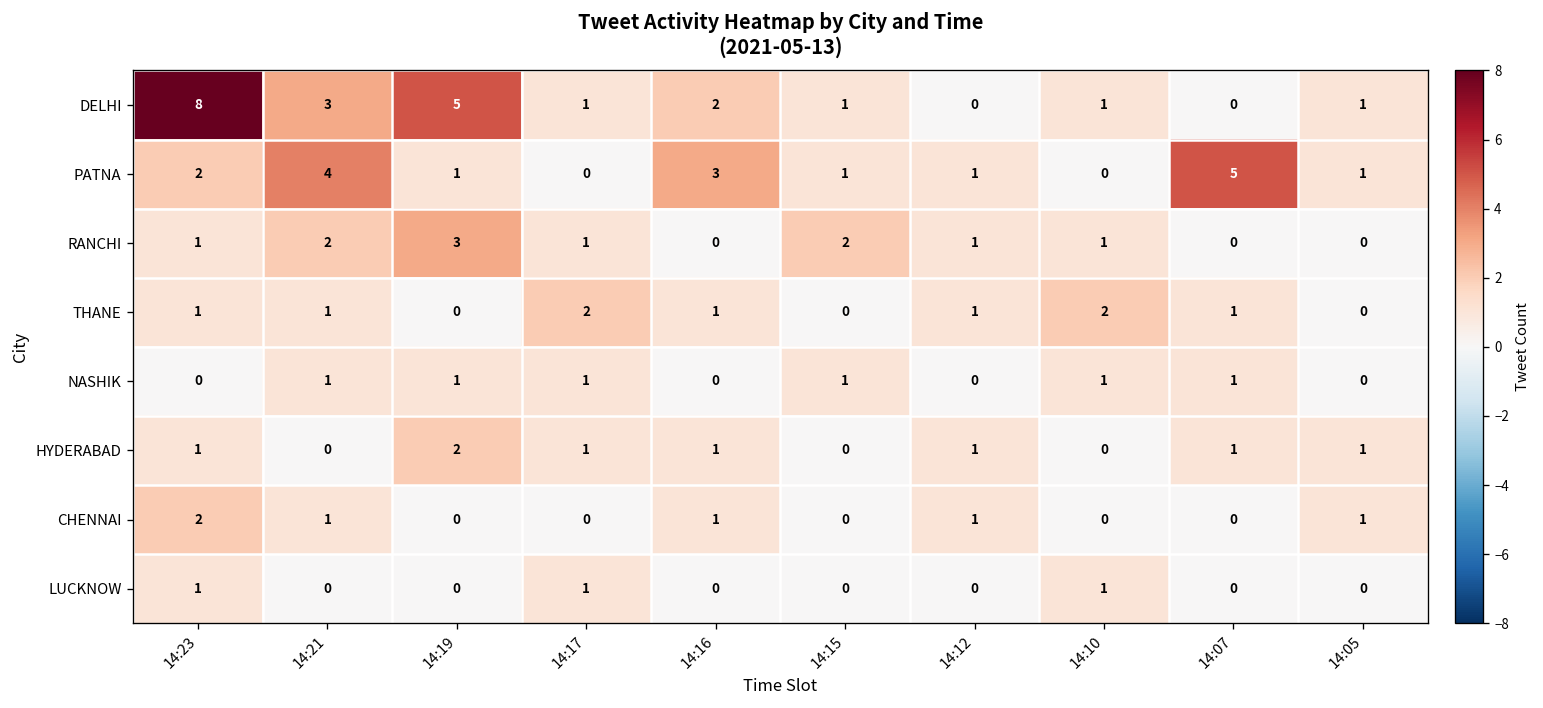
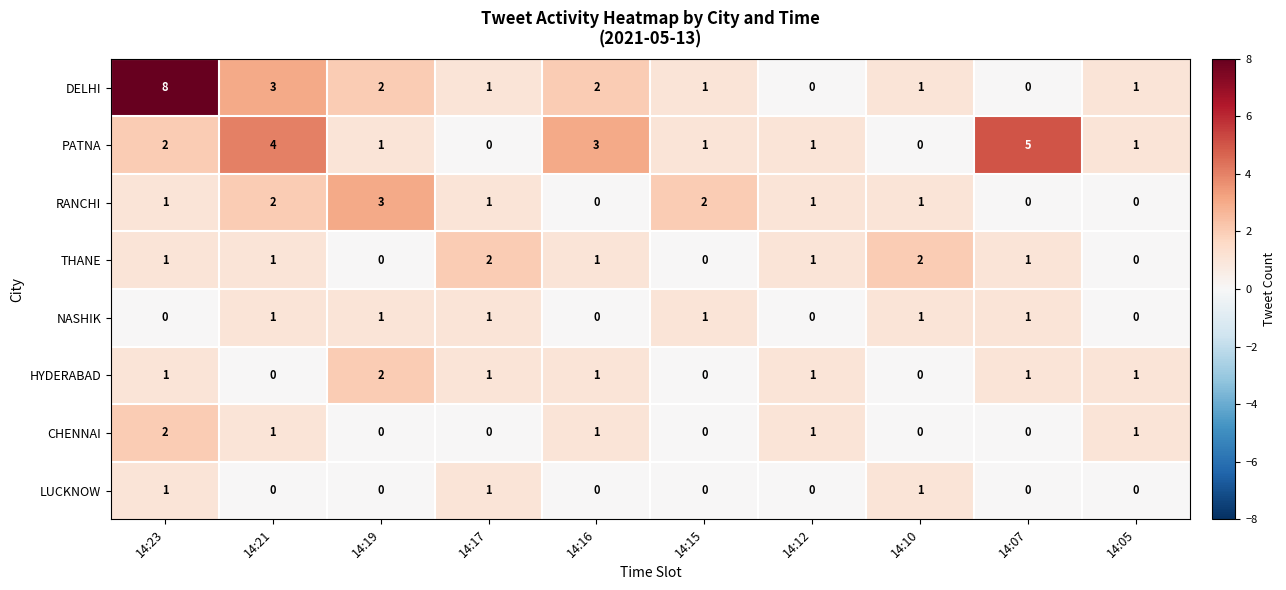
DELHI, 14:19: 5 -> 2
